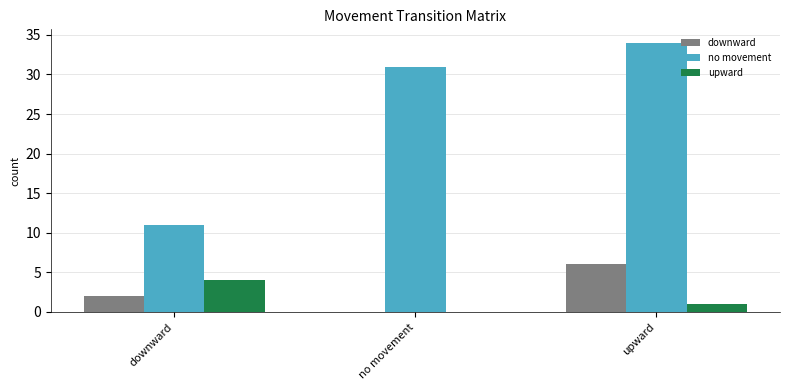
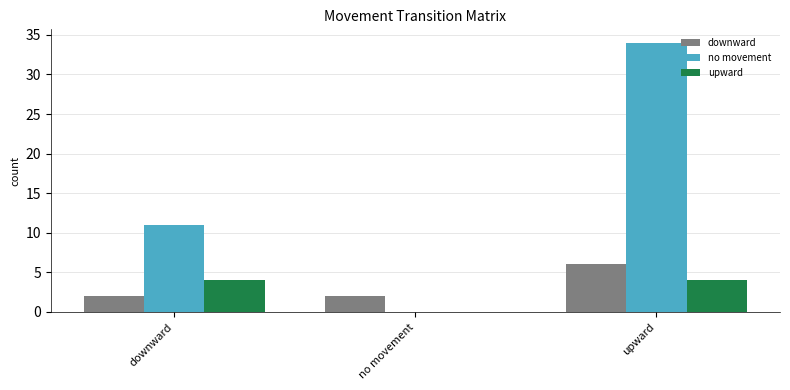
downward, no movement: 0 -> 2
no movement, no movement: 31 -> 0
upward, upward: 1 -> 4
